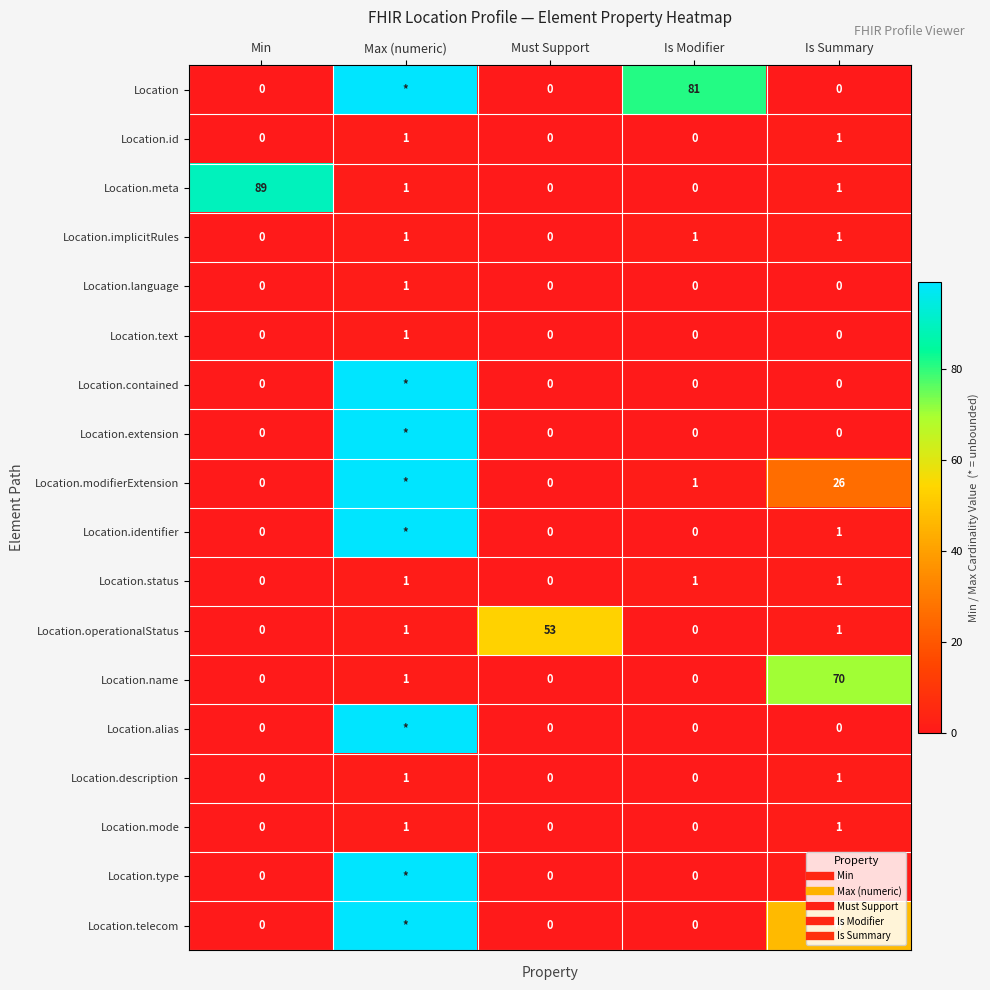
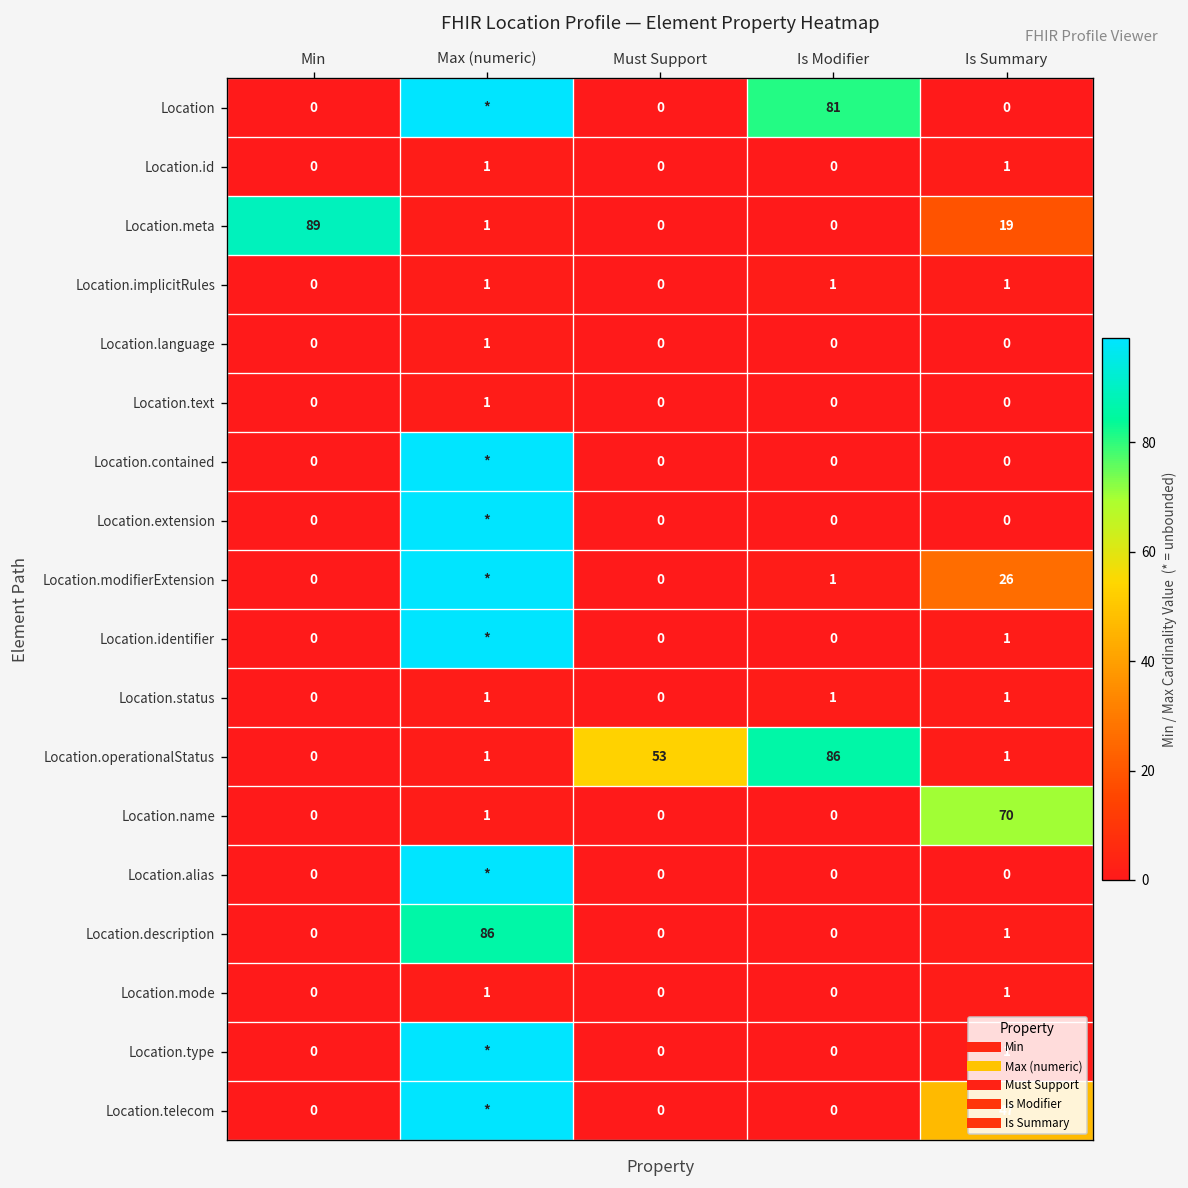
Location.meta, Is Summary: 1 -> 19
Location.operationalStatus, Is Modifier: 0 -> 86
Location.description, Max (numeric): 1 -> 86
